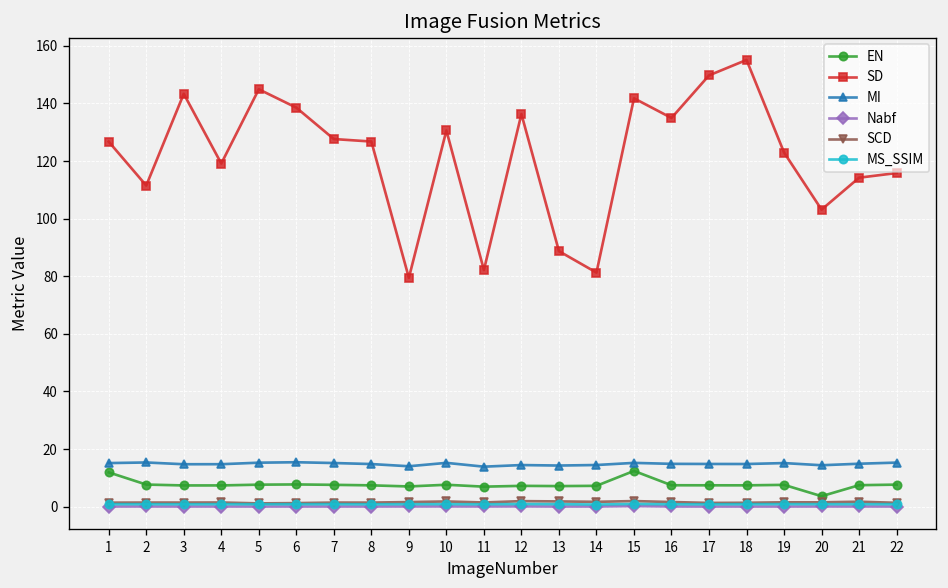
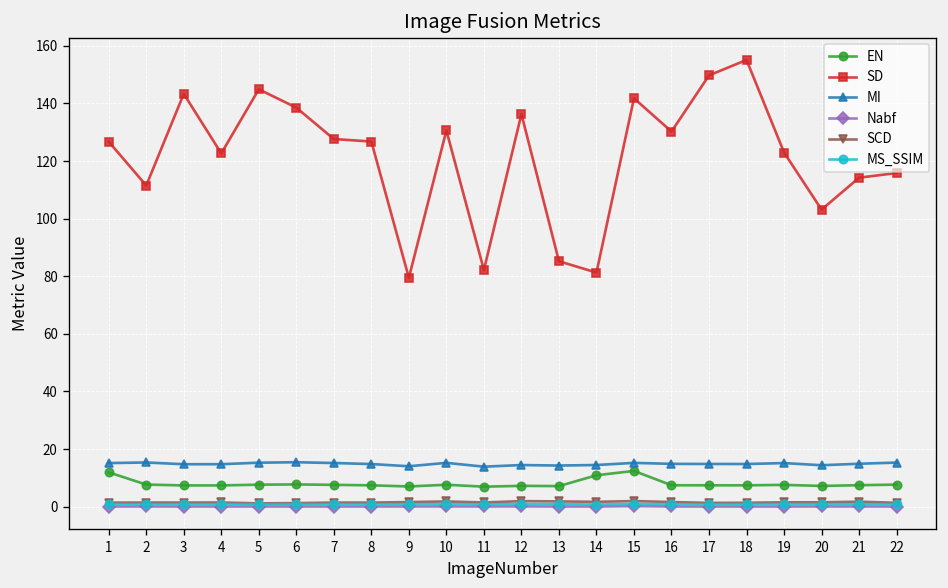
SD, 4: 119 -> 123
SD, 13: 89 -> 85
EN, 14: 7 -> 11
SD, 16: 135 -> 130
EN, 20: 4 -> 7
